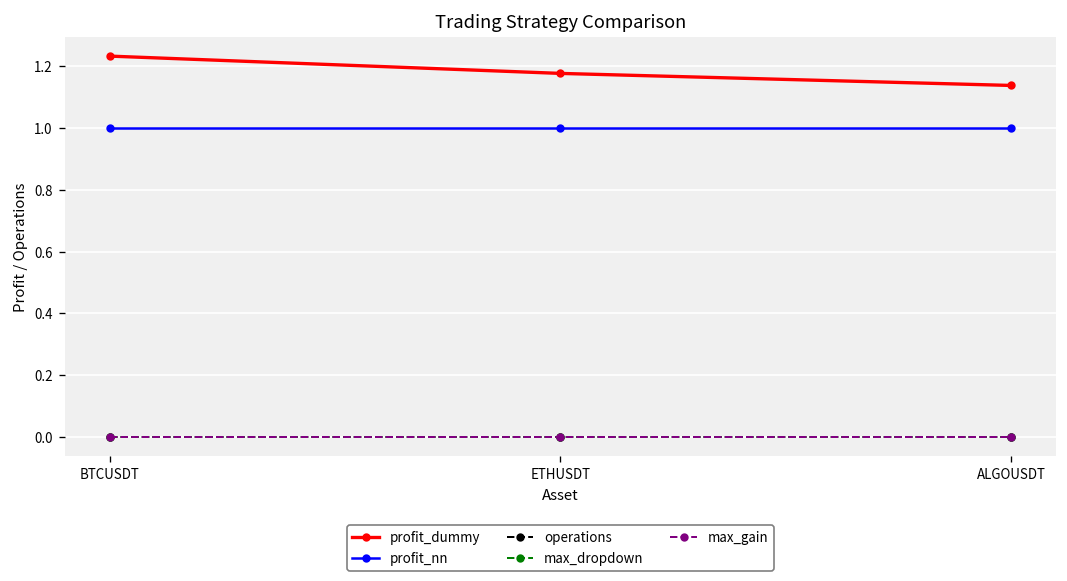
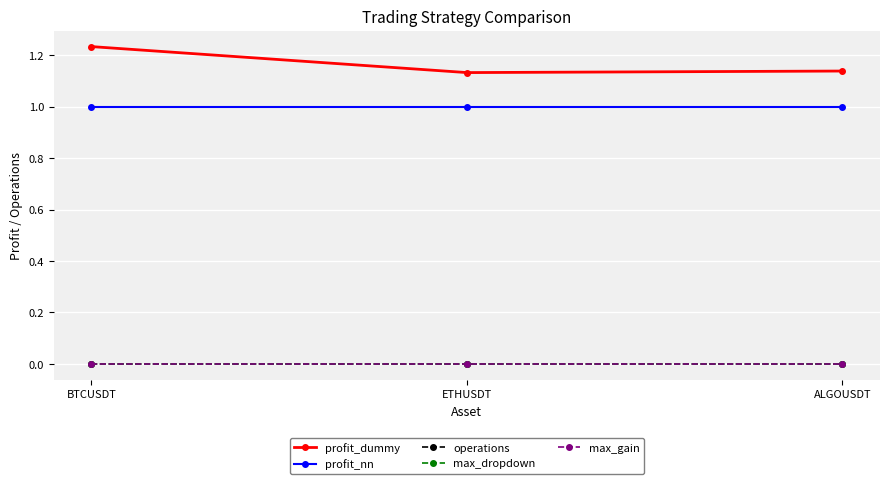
profit_dummy, ETHUSDT: 1.18 -> 1.13
